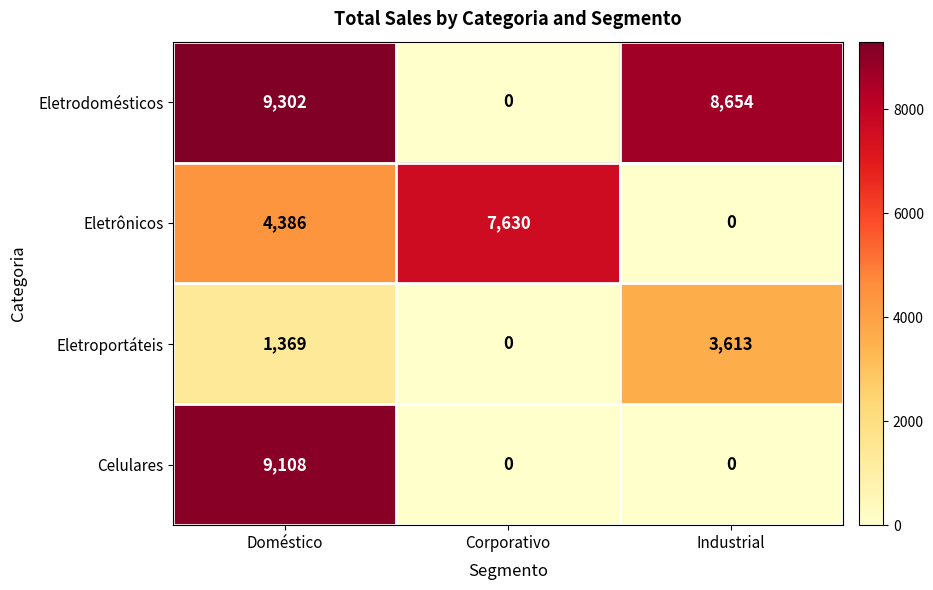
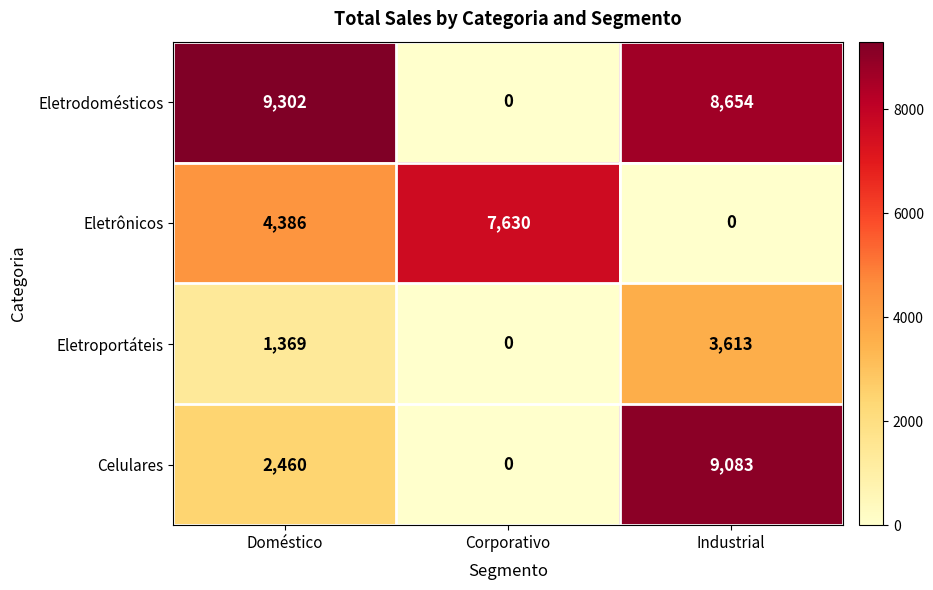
Celulares, Doméstico: 9,108 -> 2,460
Celulares, Industrial: 0 -> 9,083
